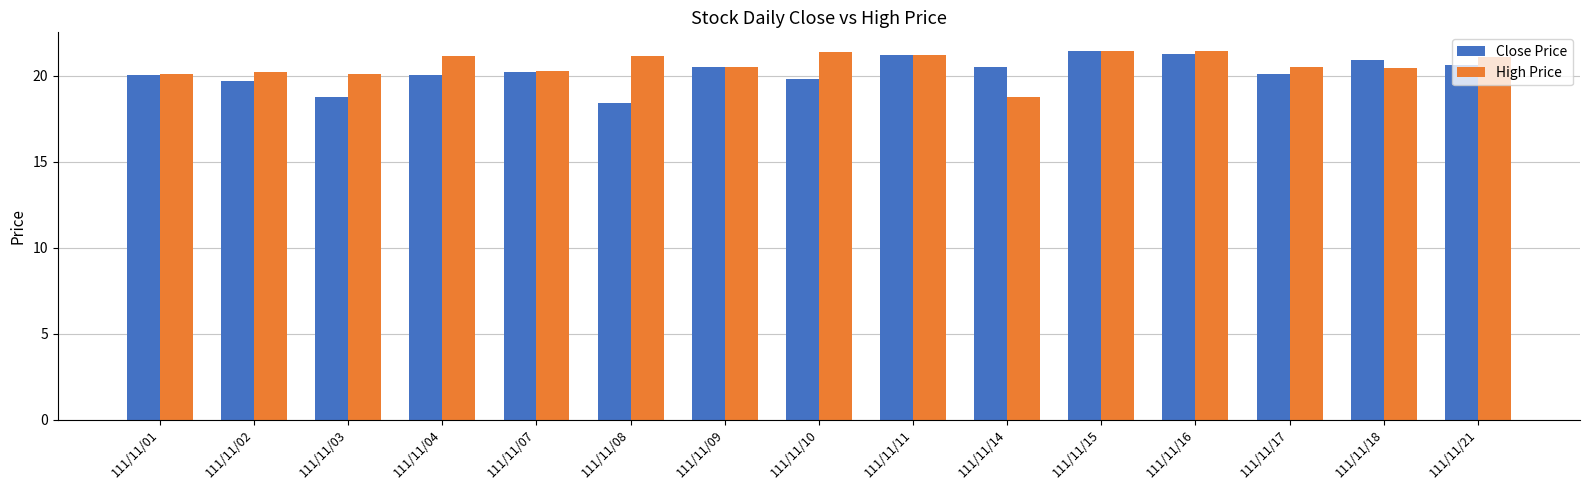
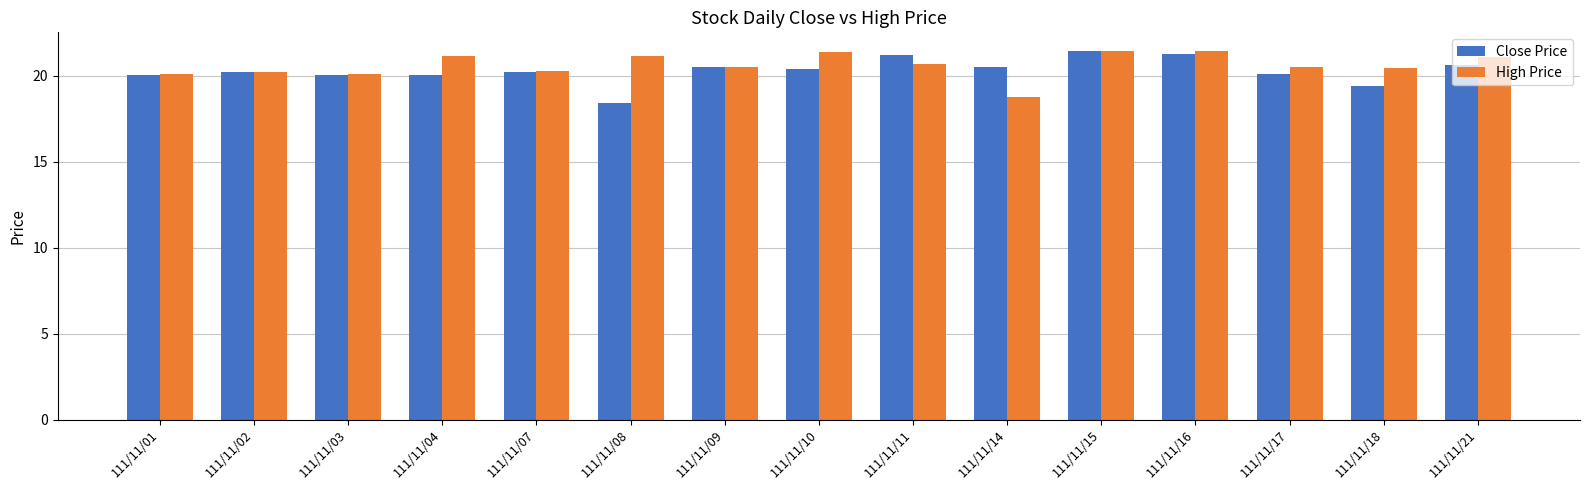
Close Price, 111/11/02: 19.7 -> 20.2
Close Price, 111/11/03: 18.8 -> 20.1
Close Price, 111/11/10: 19.8 -> 20.4
High Price, 111/11/11: 21.2 -> 20.7
Close Price, 111/11/18: 20.9 -> 19.4
